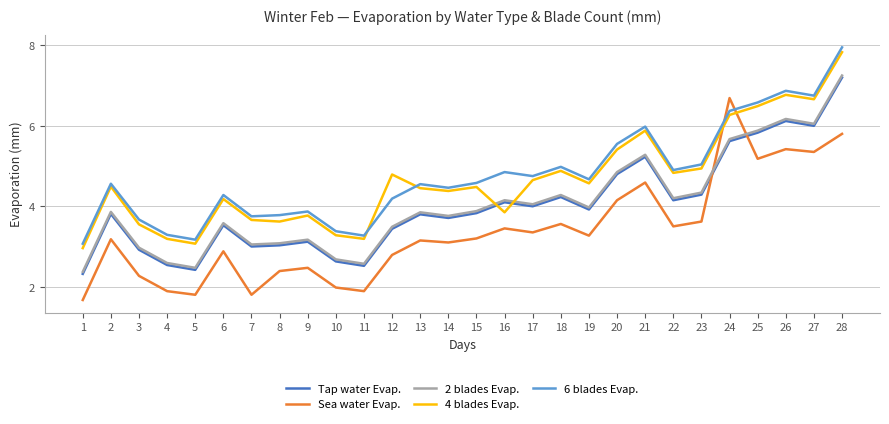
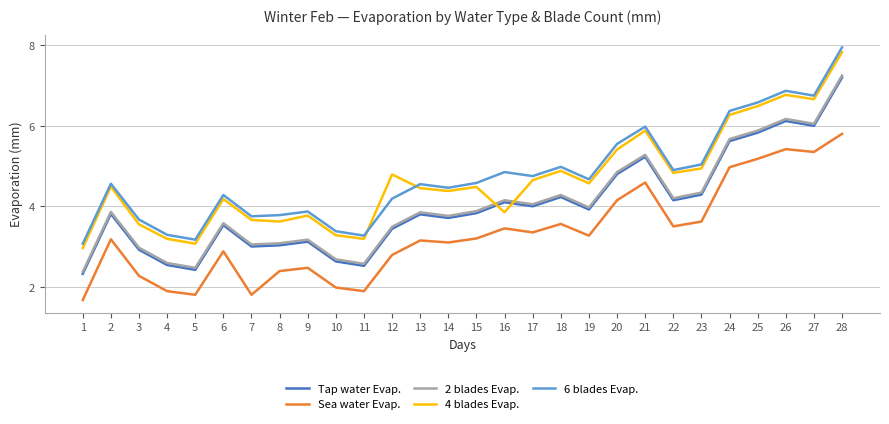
Sea water Evap., 24: 6.7 -> 5.0
